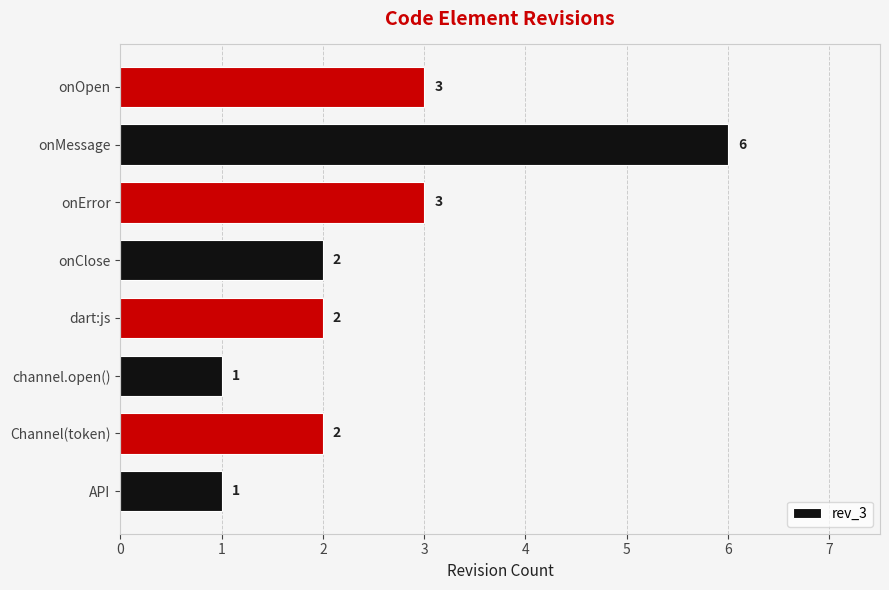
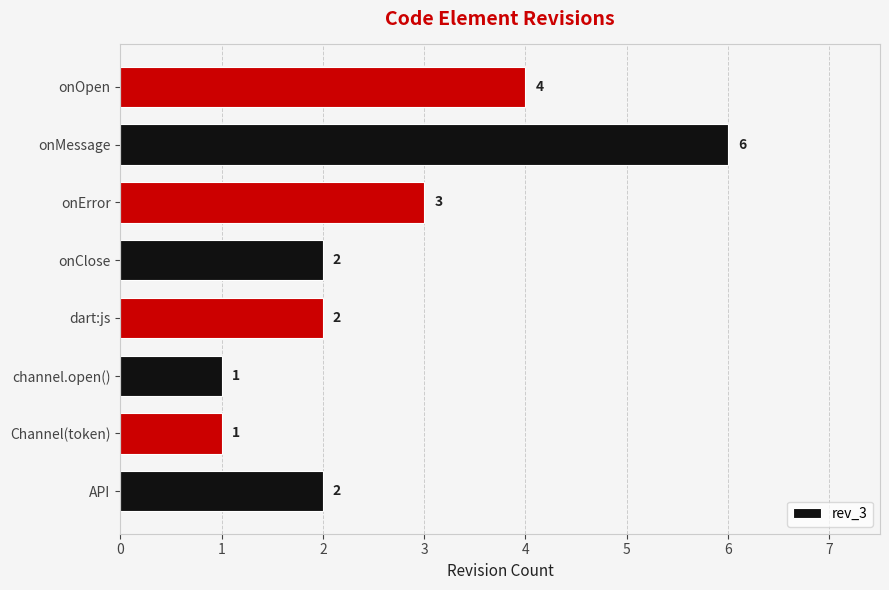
onOpen: 3 -> 4
Channel(token): 2 -> 1
API: 1 -> 2
